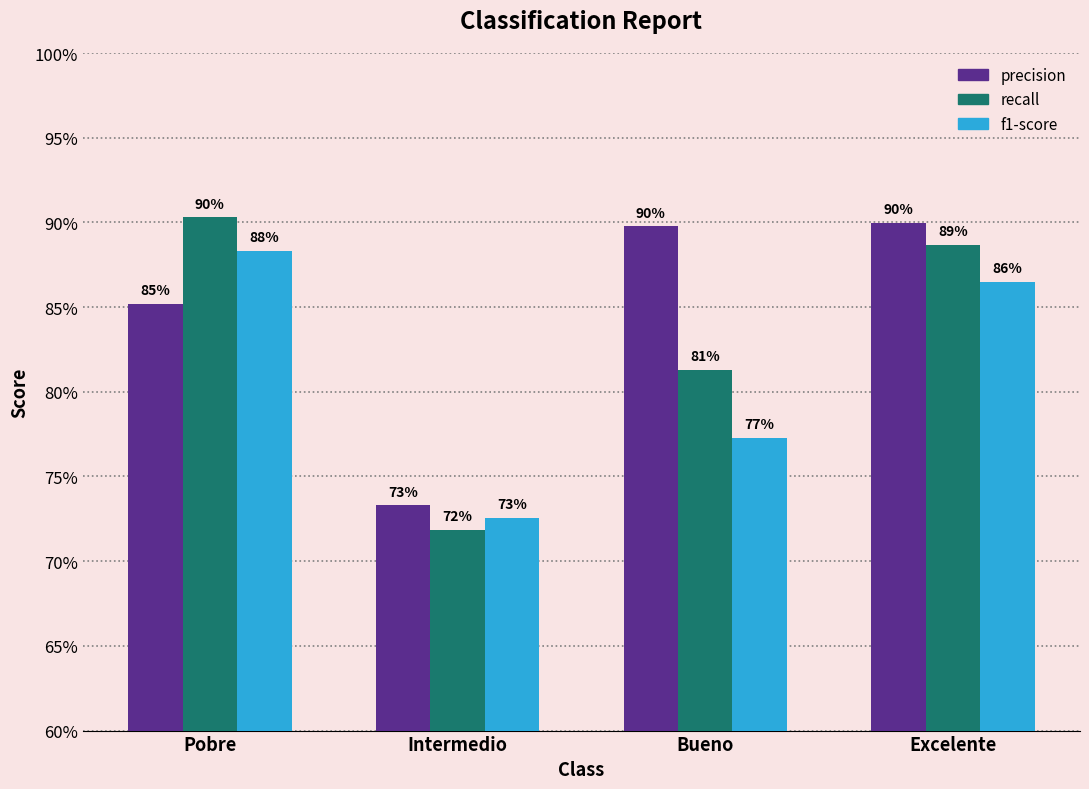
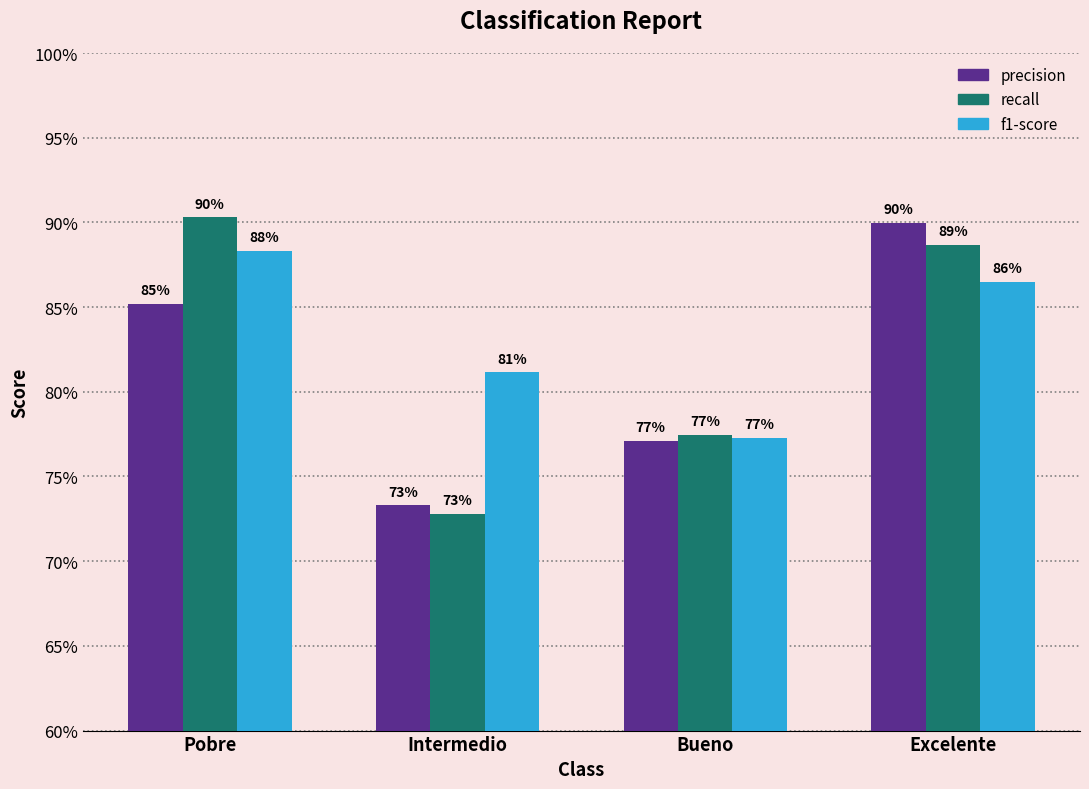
recall, Intermedio: 72% -> 73%
f1-score, Intermedio: 73% -> 81%
precision, Bueno: 90% -> 77%
recall, Bueno: 81% -> 77%
